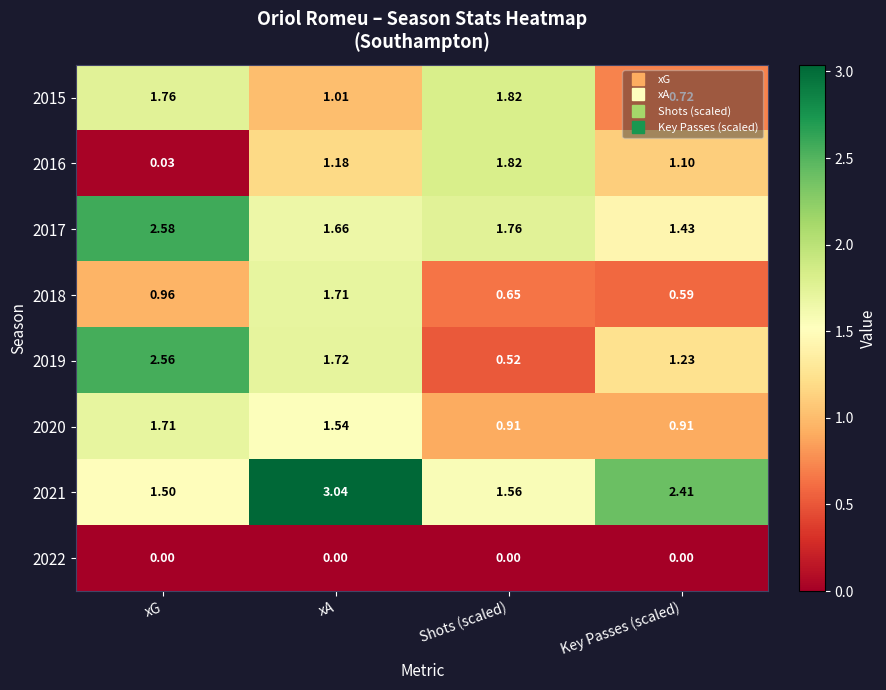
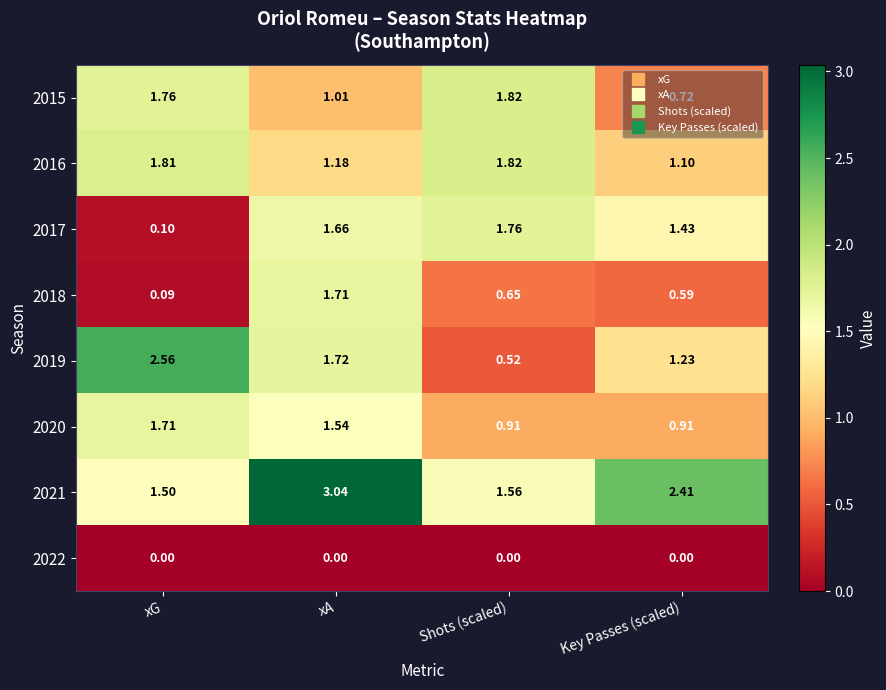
2016, xG: 0.03 -> 1.81
2017, xG: 2.58 -> 0.10
2018, xG: 0.96 -> 0.09
